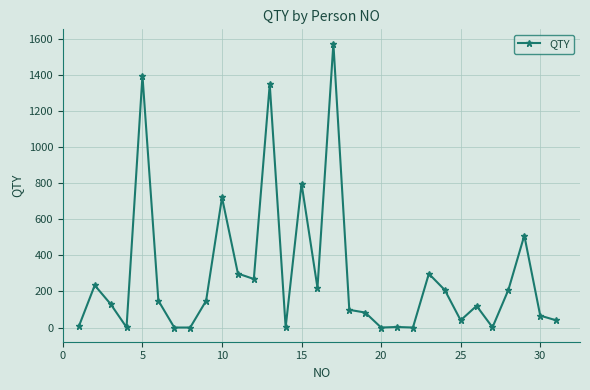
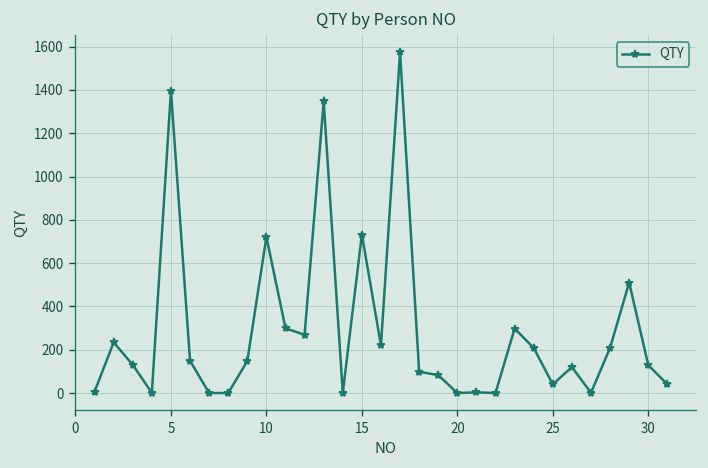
15: 800 -> 730
30: 70 -> 130
